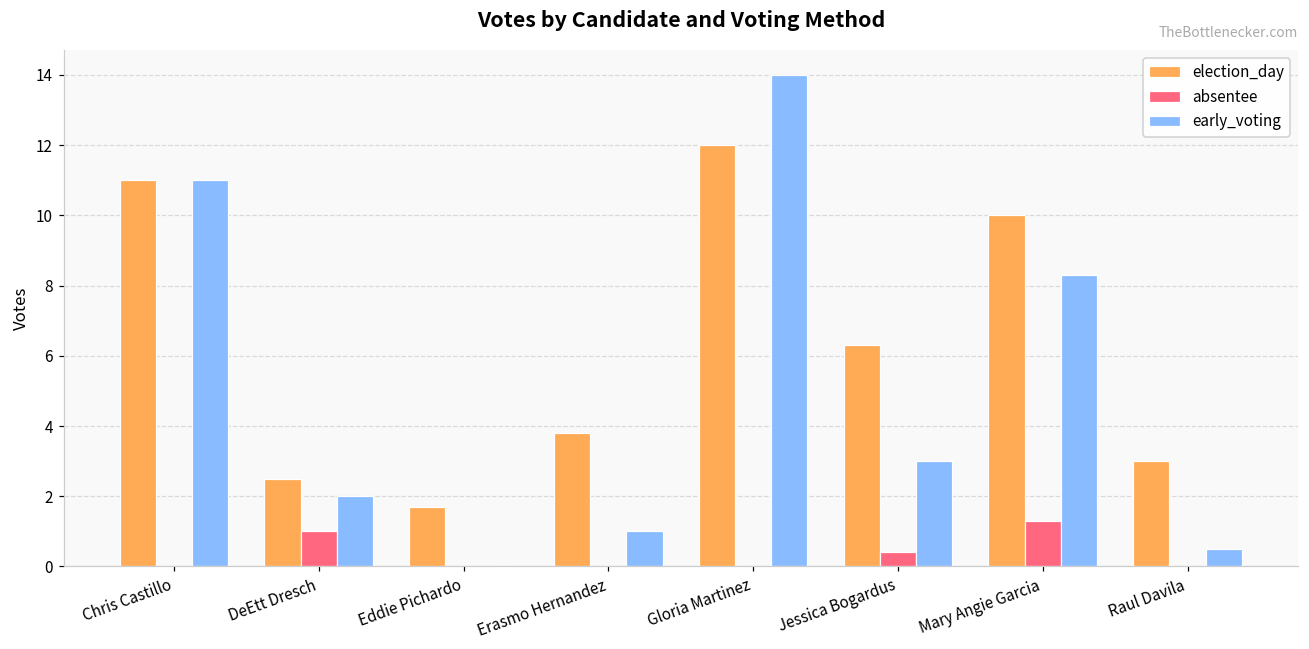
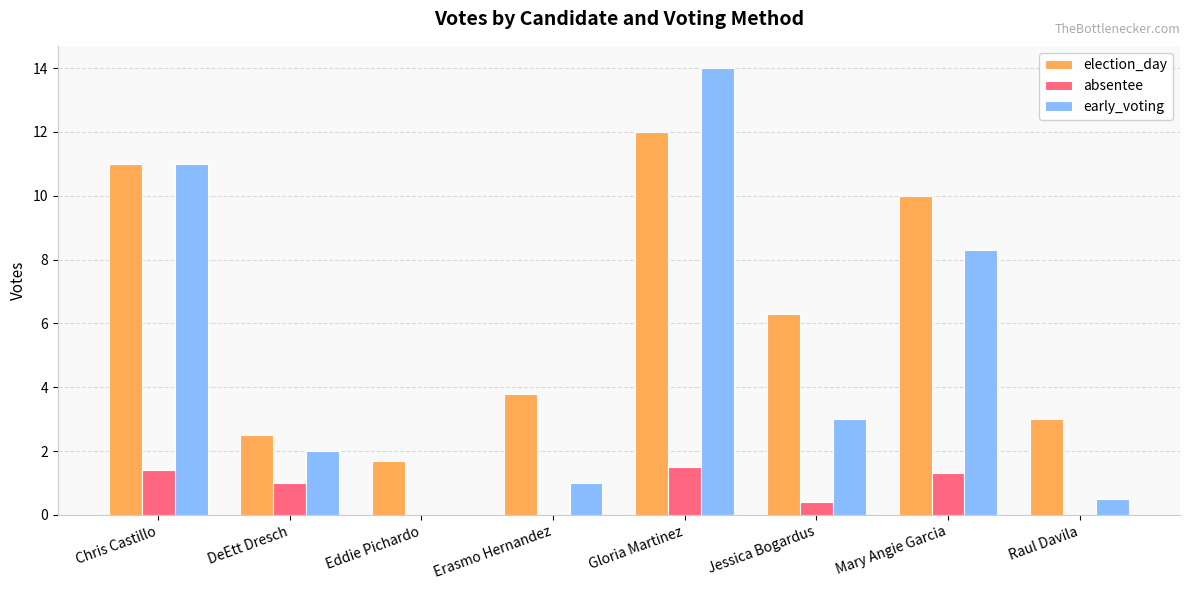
absentee, Chris Castillo: 0.0 -> 1.4
absentee, Gloria Martinez: 0.0 -> 1.5
